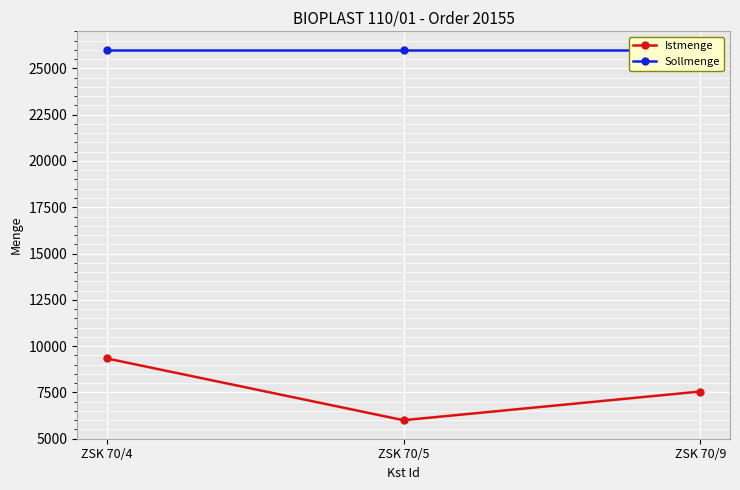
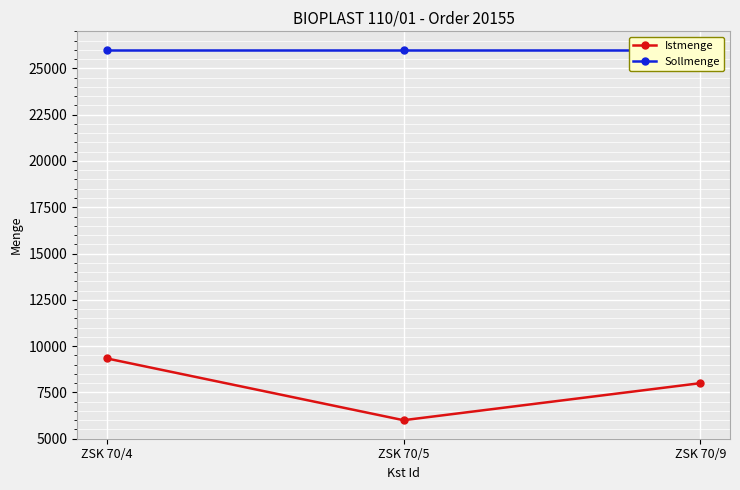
Istmenge, ZSK 70/9: 7600 -> 8000
